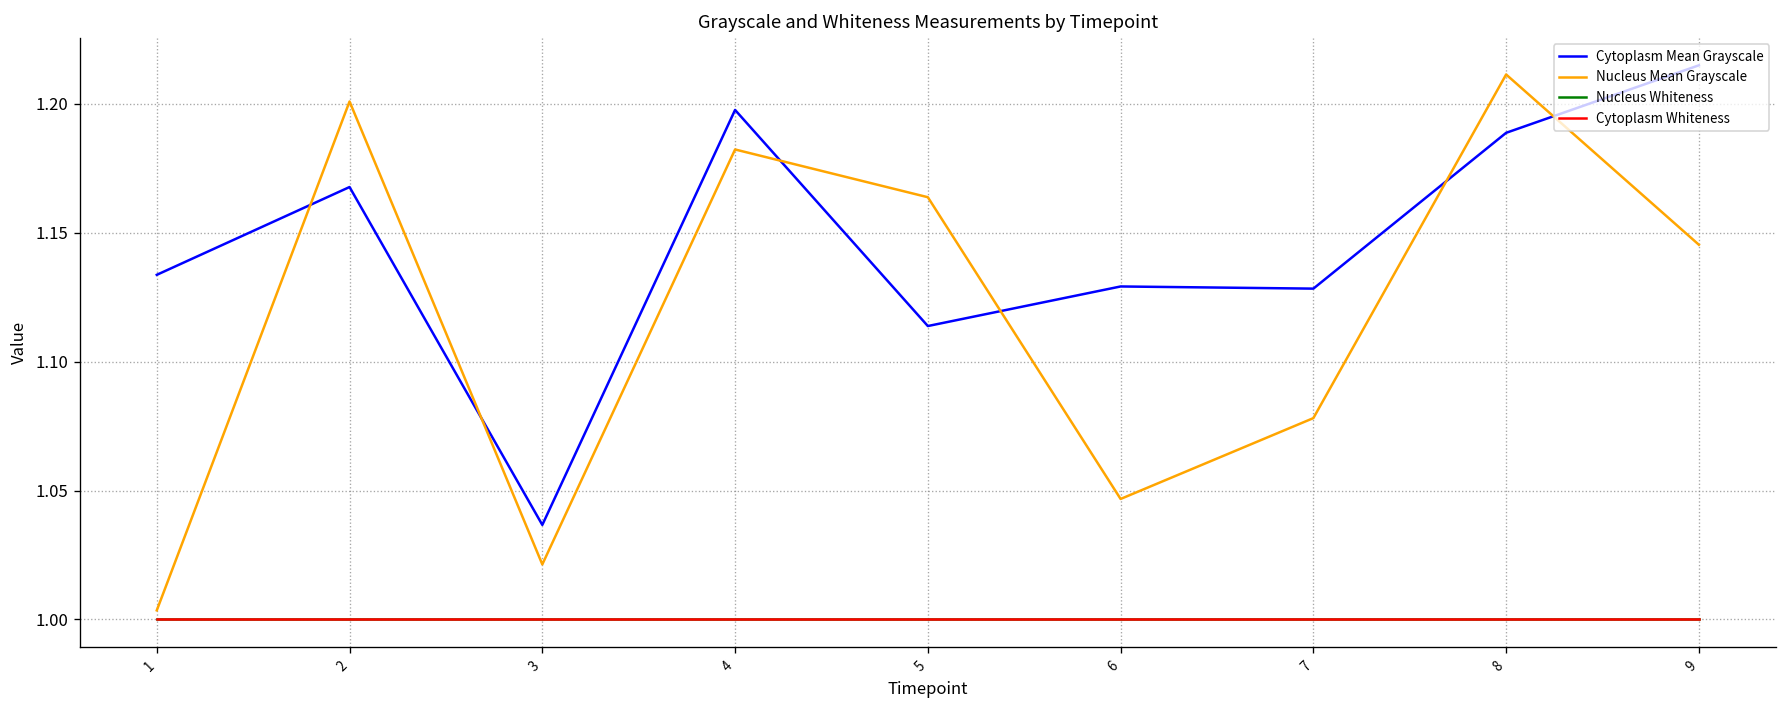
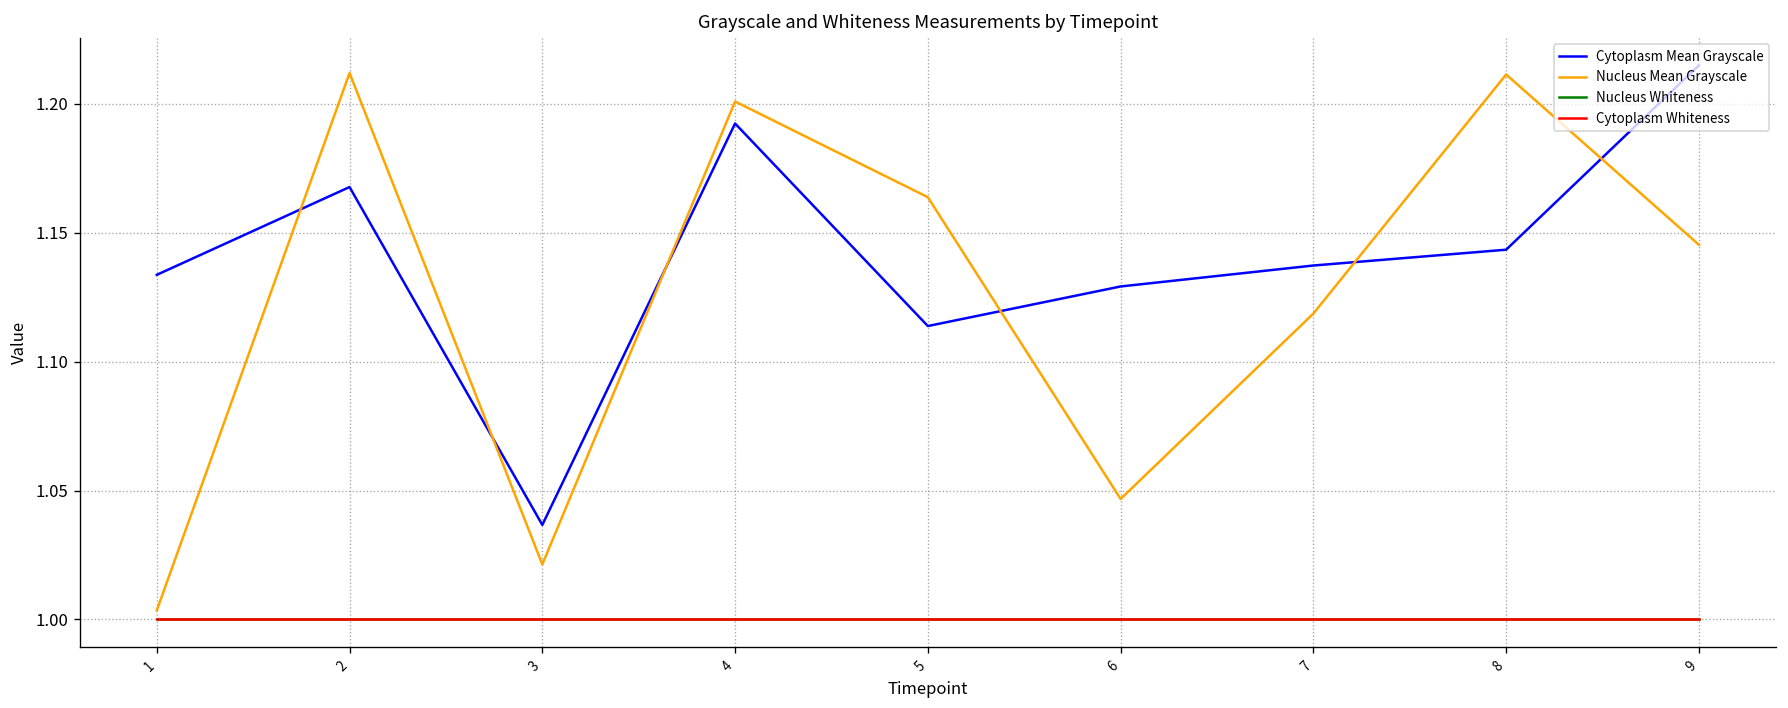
Nucleus Mean Grayscale, 2: 1.201 -> 1.212
Cytoplasm Mean Grayscale, 4: 1.198 -> 1.192
Nucleus Mean Grayscale, 4: 1.182 -> 1.201
Cytoplasm Mean Grayscale, 7: 1.128 -> 1.137
Nucleus Mean Grayscale, 7: 1.078 -> 1.119
Cytoplasm Mean Grayscale, 8: 1.189 -> 1.143
